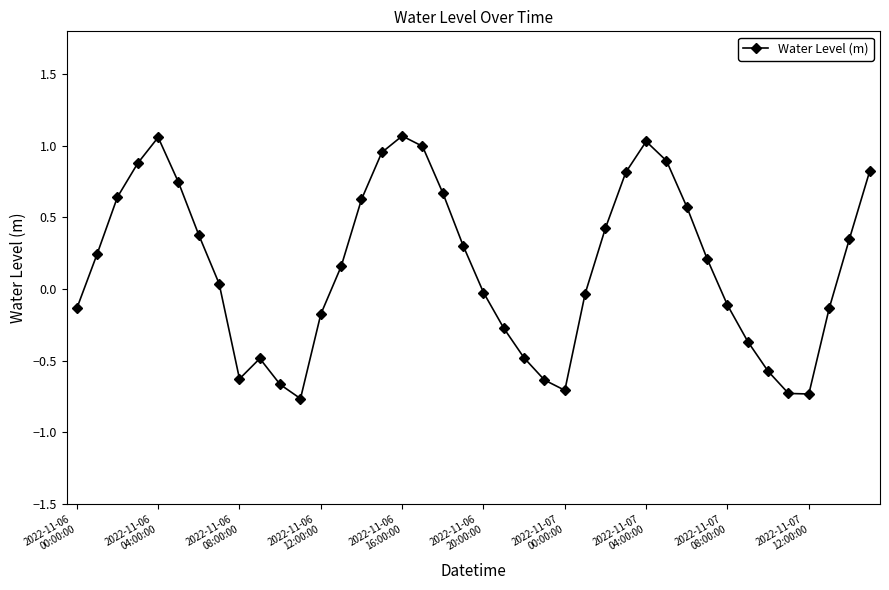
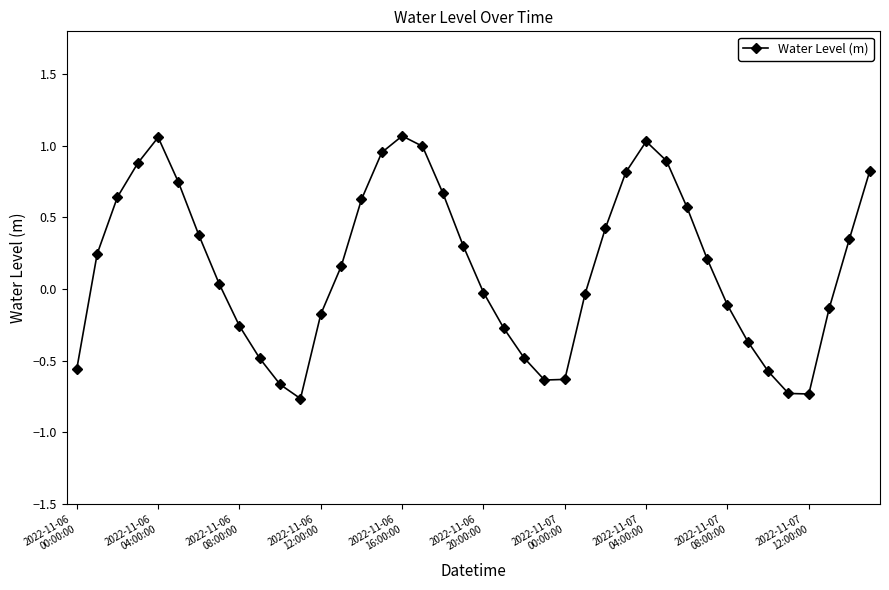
2022-11-06 00:00:00: -0.14 -> -0.56
2022-11-06 08:00:00: -0.63 -> -0.26
2022-11-07 00:00:00: -0.71 -> -0.63
